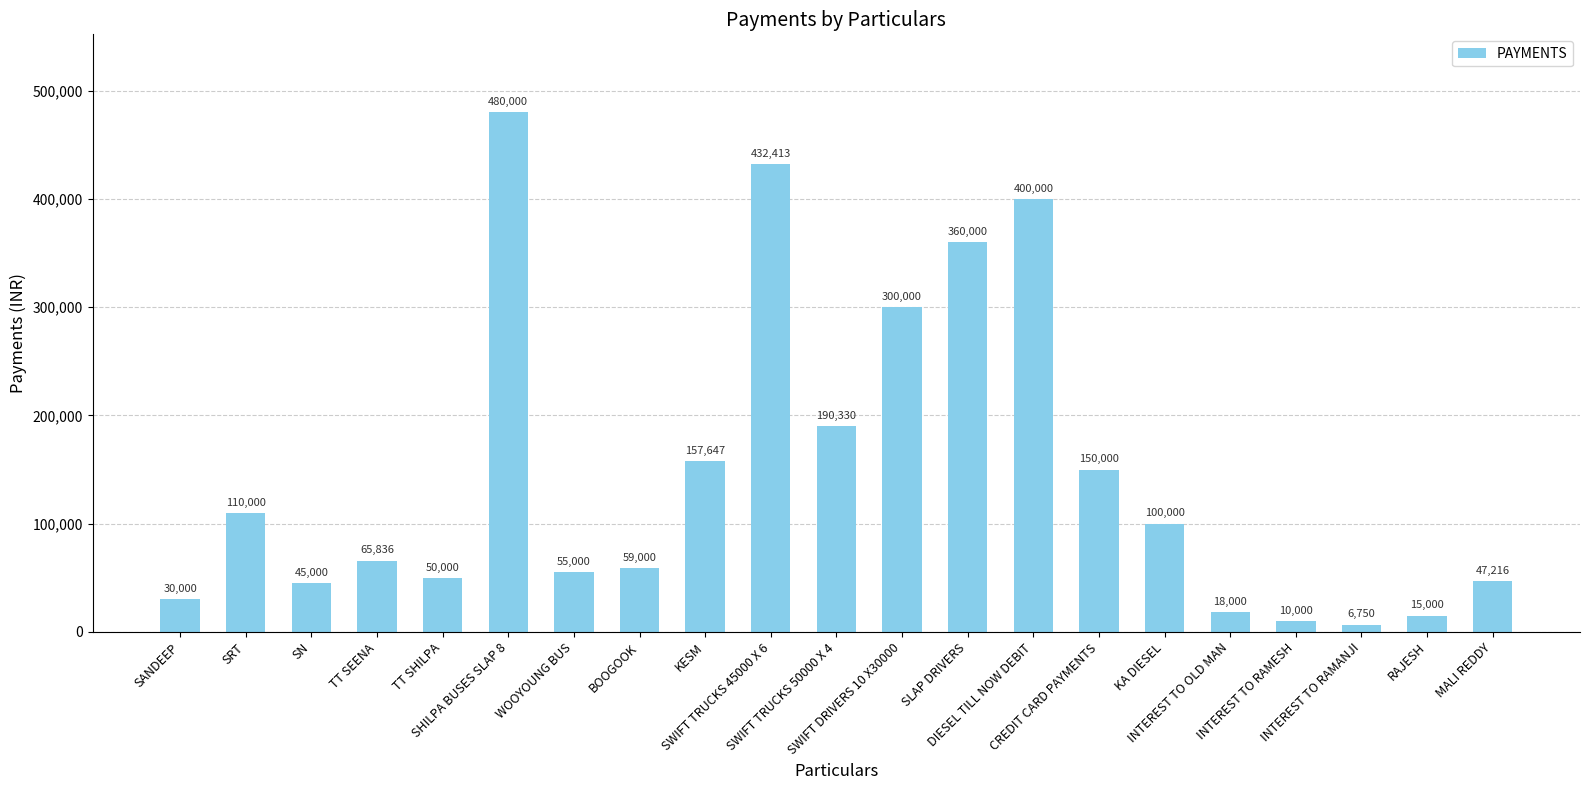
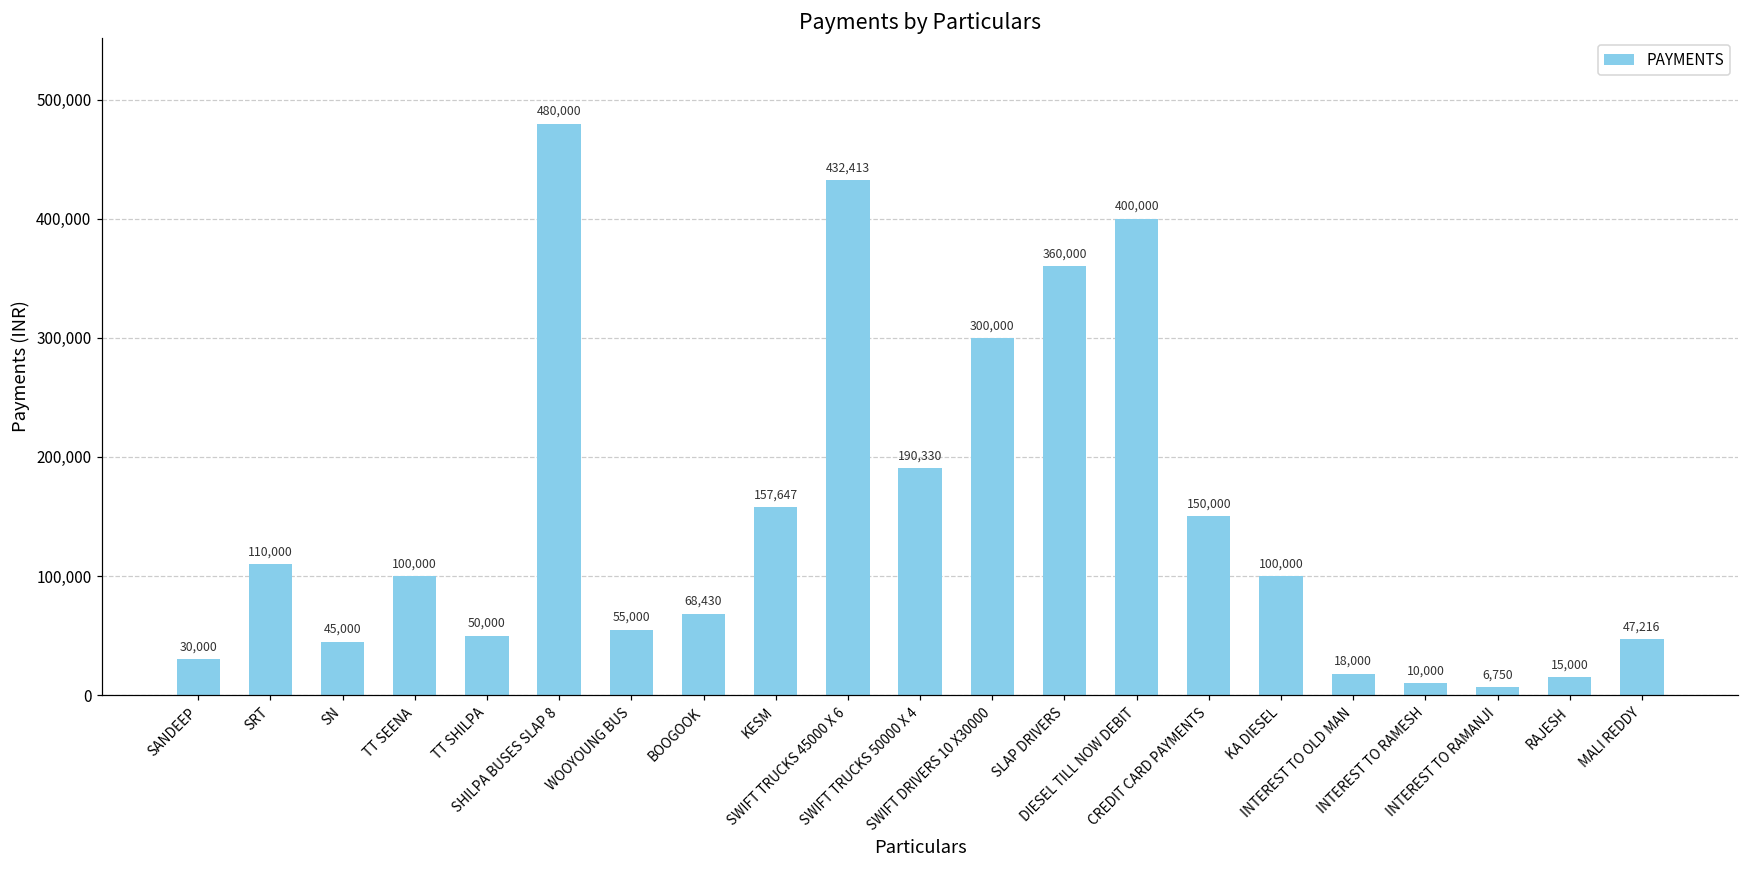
TT SEENA: 65,836 -> 100,000
BOOGOOK: 59,000 -> 68,430
